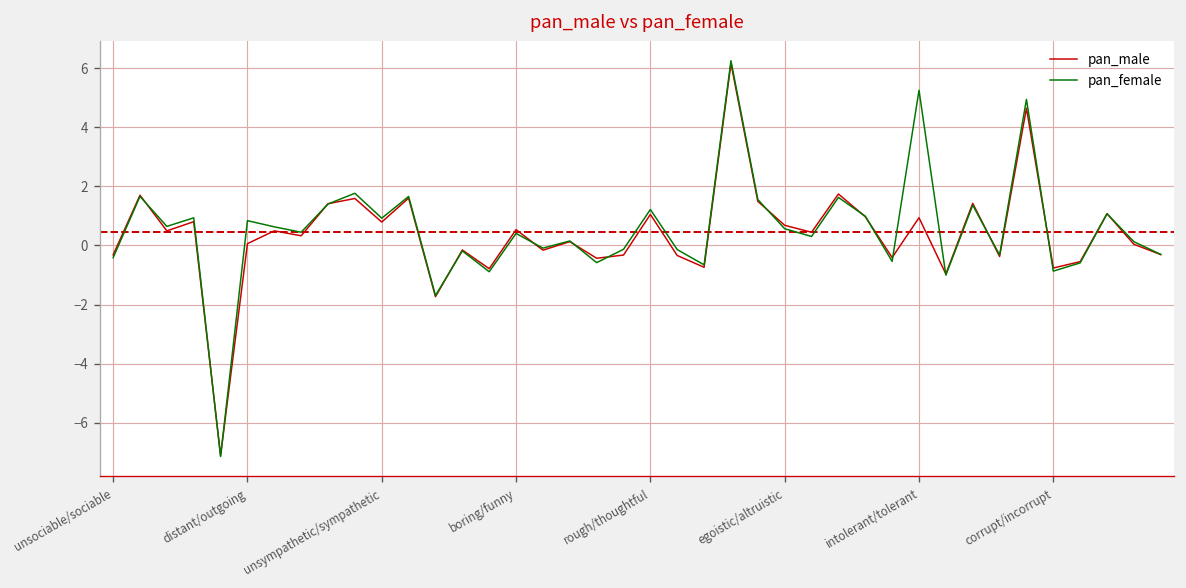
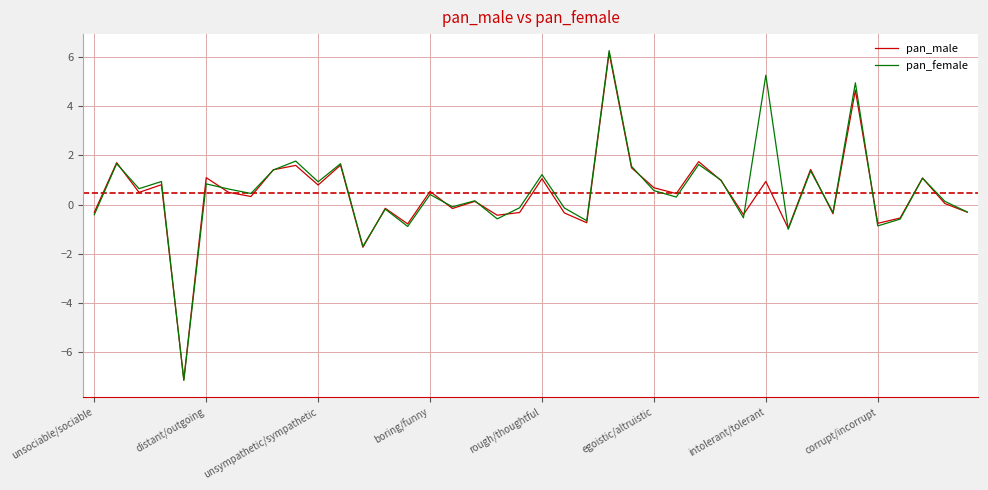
pan_male, distant/outgoing: 0.1 -> 1.1
